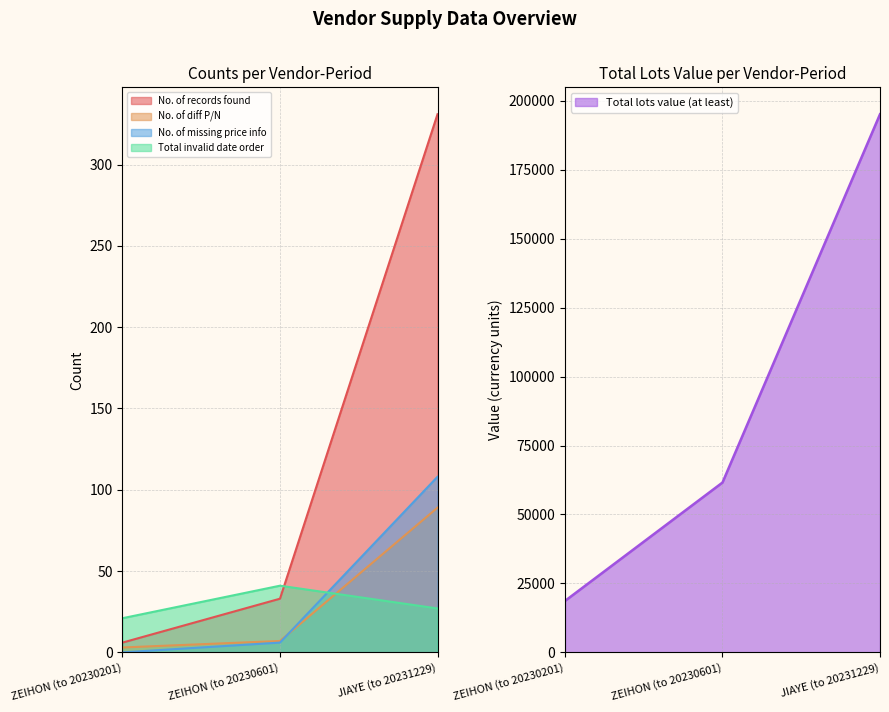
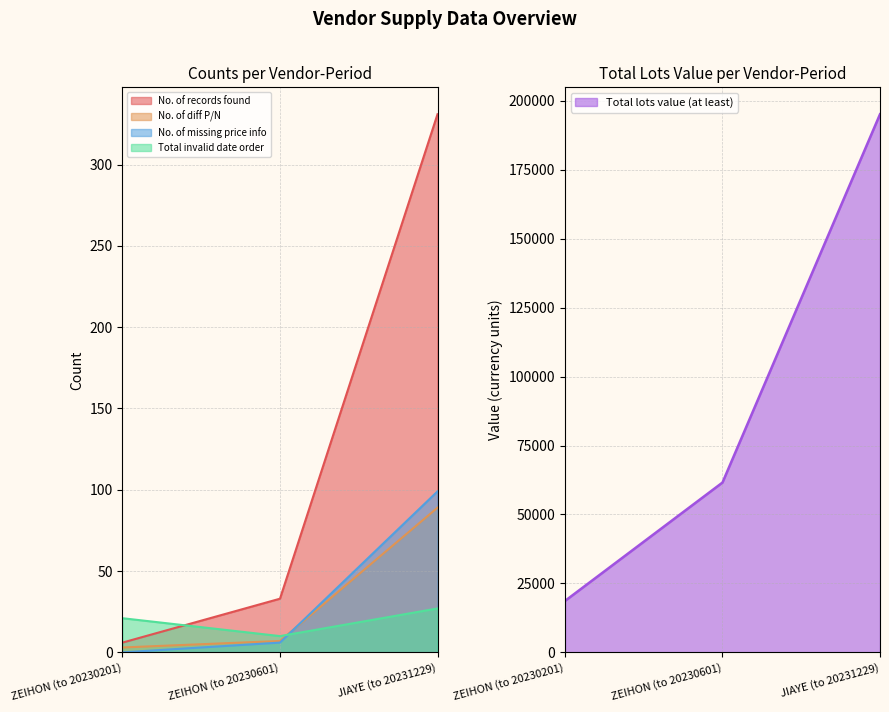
Counts per Vendor-Period, Total invalid date order, ZEIHON (to 20230601): 41 -> 10
Counts per Vendor-Period, No. of missing price info, JIAYE (to 20231229): 108 -> 99
